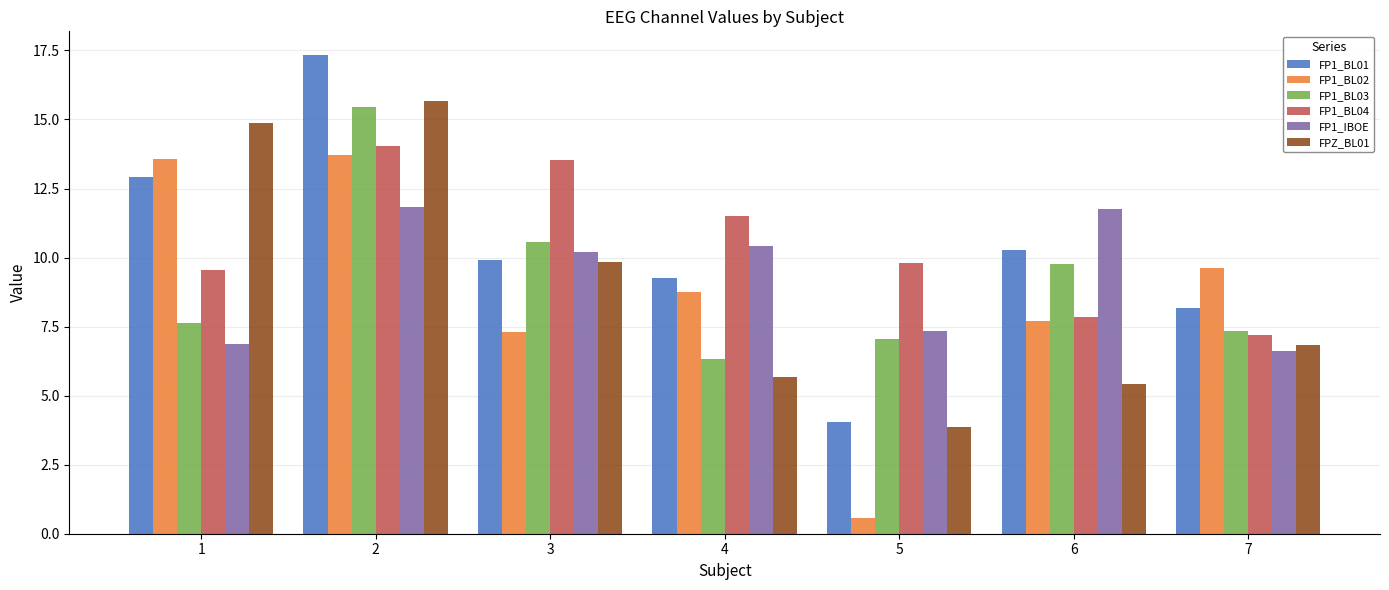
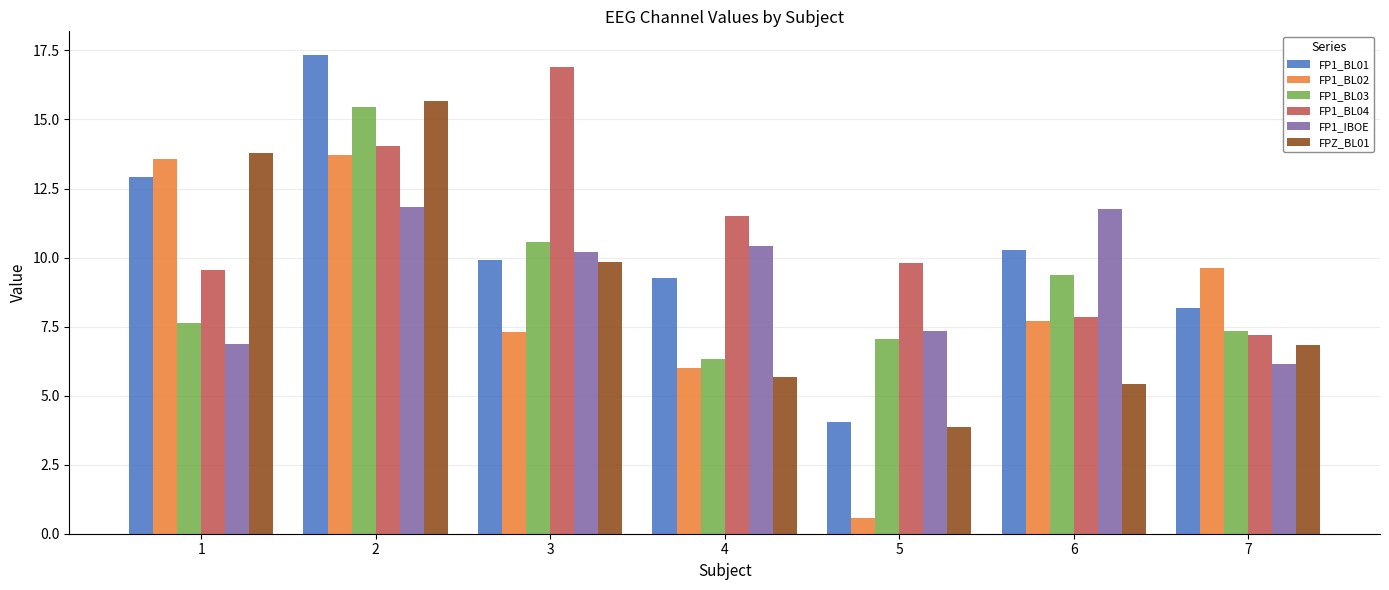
FPZ_BL01, 1: 14.9 -> 13.8
FP1_BL04, 3: 13.5 -> 16.9
FP1_BL02, 4: 8.8 -> 6.0
FP1_BL03, 6: 9.8 -> 9.4
FP1_IBOE, 7: 6.6 -> 6.1
